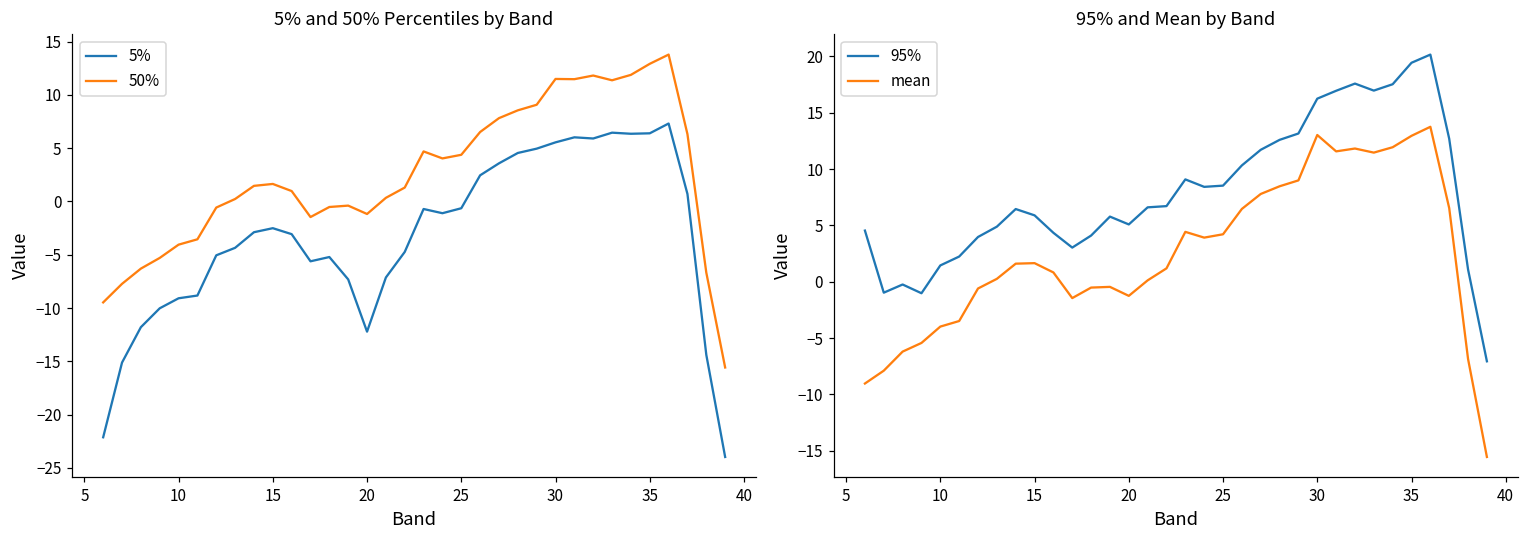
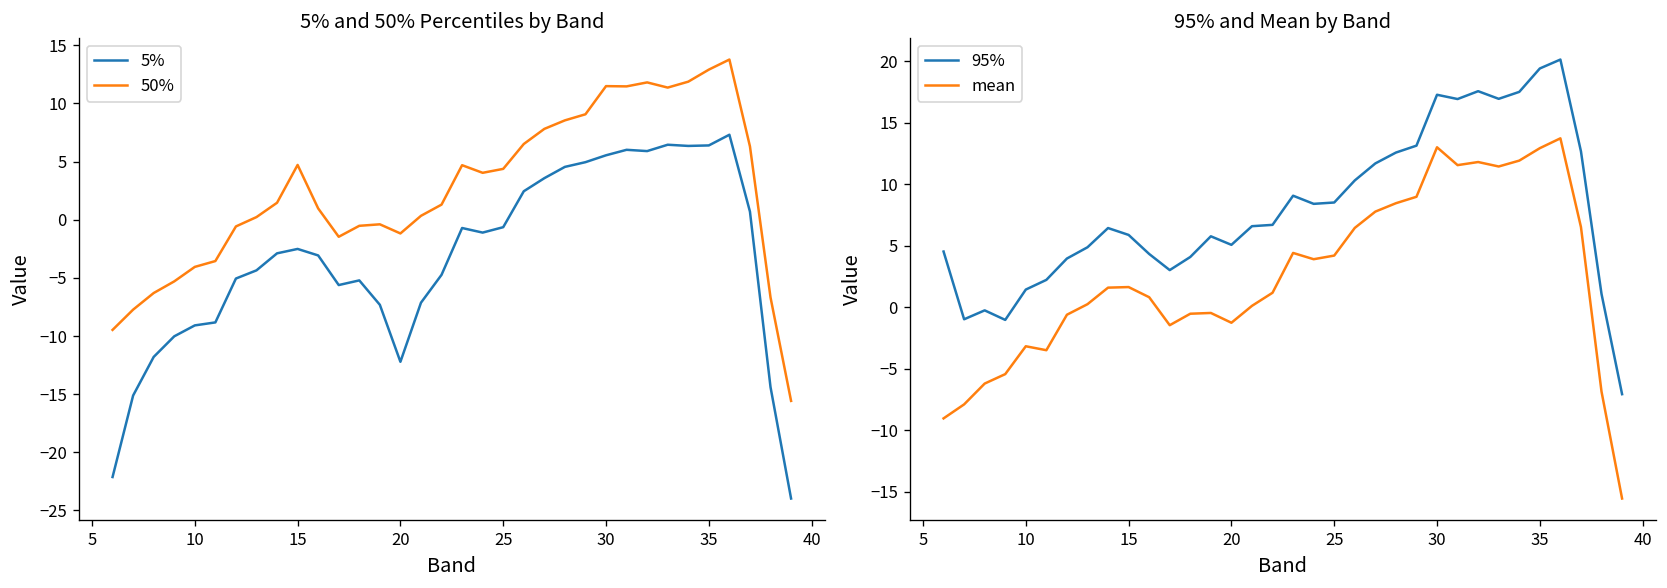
5% and 50% Percentiles by Band, 50%, 15: 2 -> 5
95% and Mean by Band, mean, 10: -4.0 -> -3.2
95% and Mean by Band, 95%, 30: 16.2 -> 17.3
